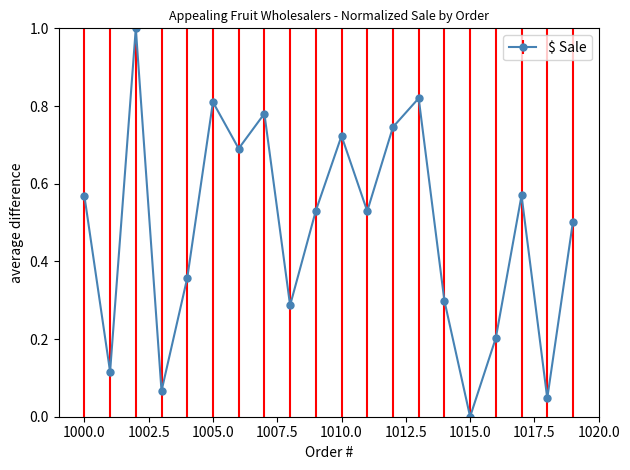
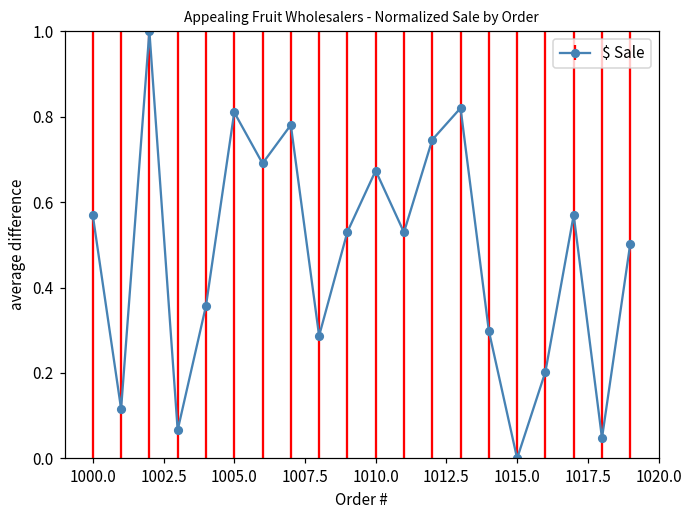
1010.0: 0.72 -> 0.67
